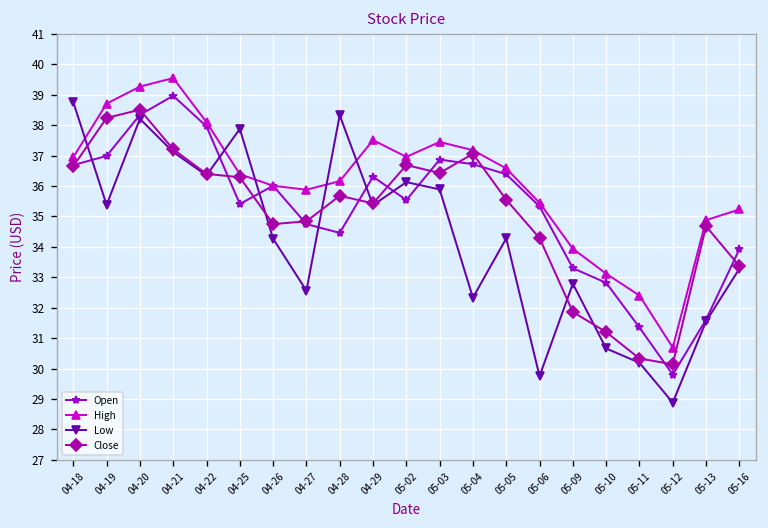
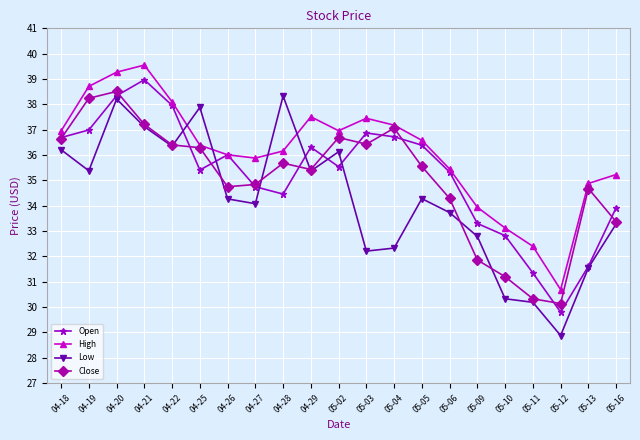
Low, 04-18: 38.8 -> 36.2
Low, 04-27: 32.6 -> 34.1
Low, 05-03: 35.9 -> 32.2
Low, 05-06: 29.8 -> 33.7
Low, 05-10: 30.7 -> 30.3
